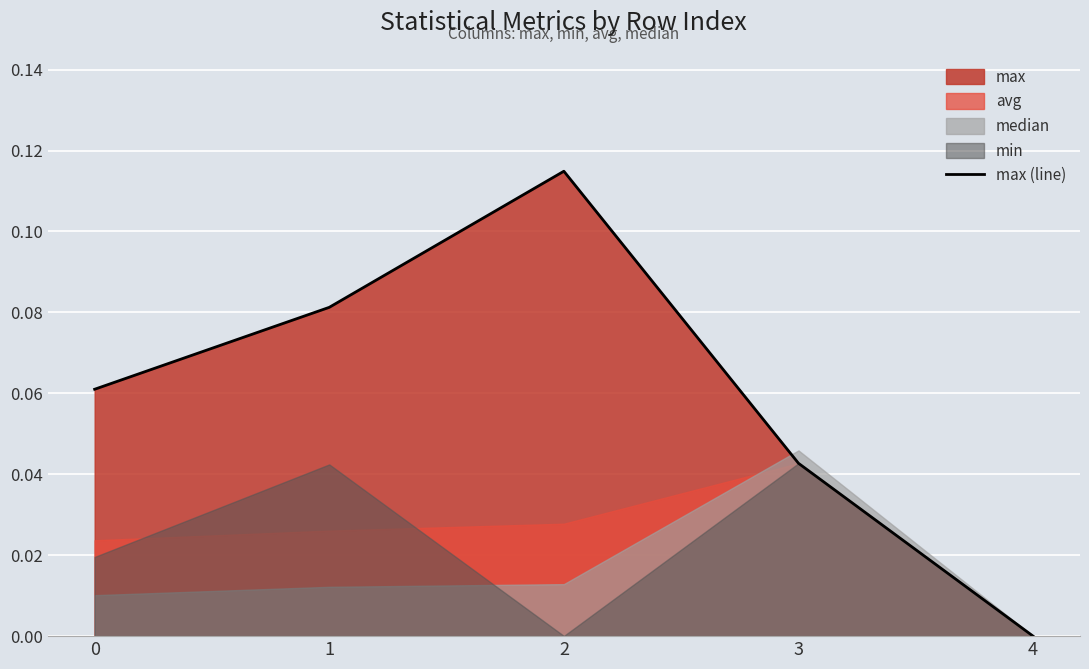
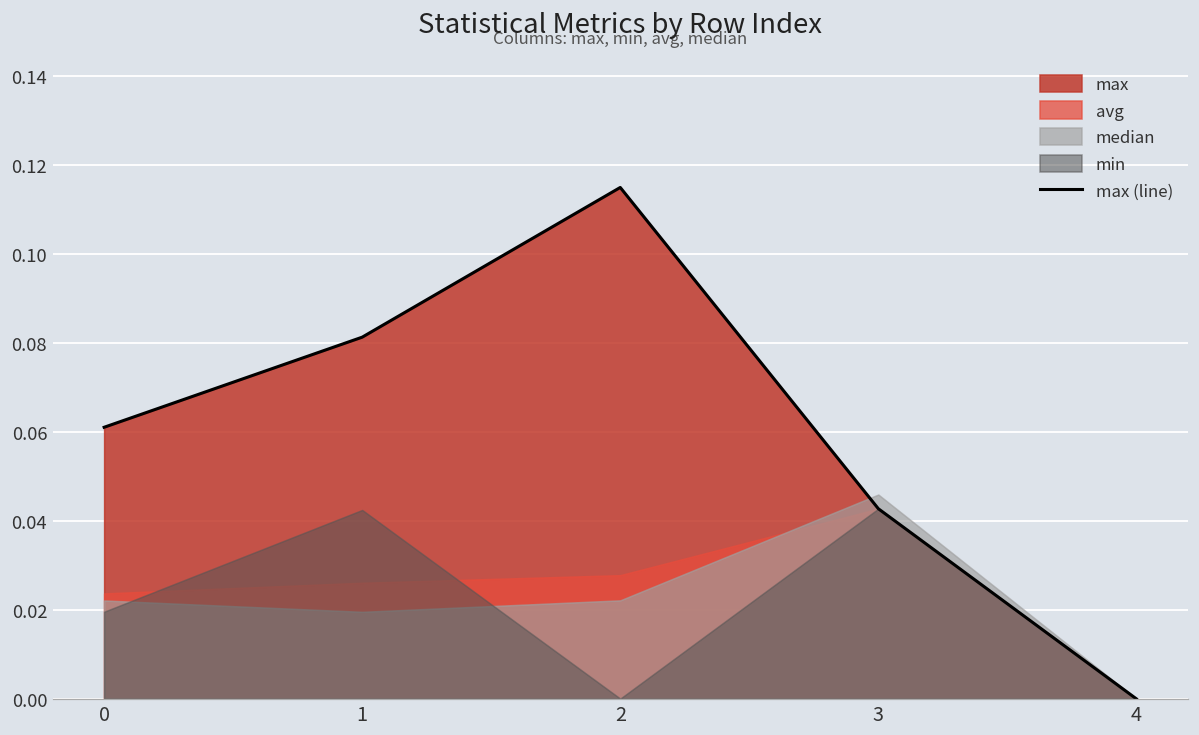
median, 0: 0.010 -> 0.022
median, 1: 0.012 -> 0.020
median, 2: 0.013 -> 0.022
